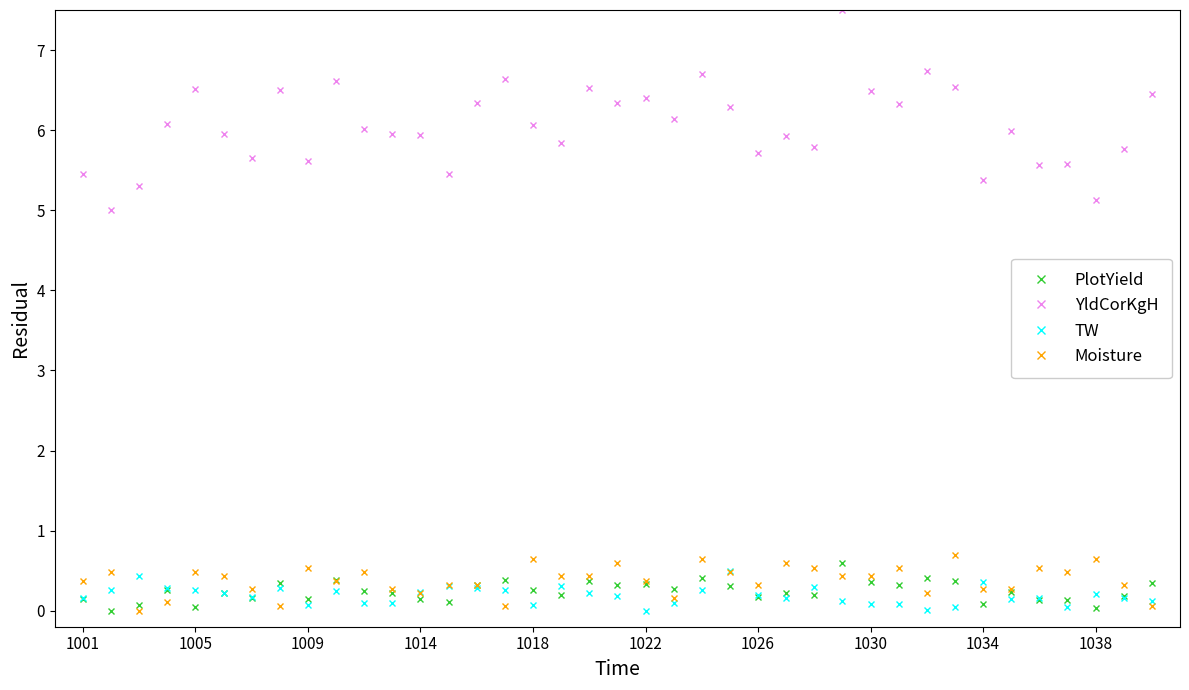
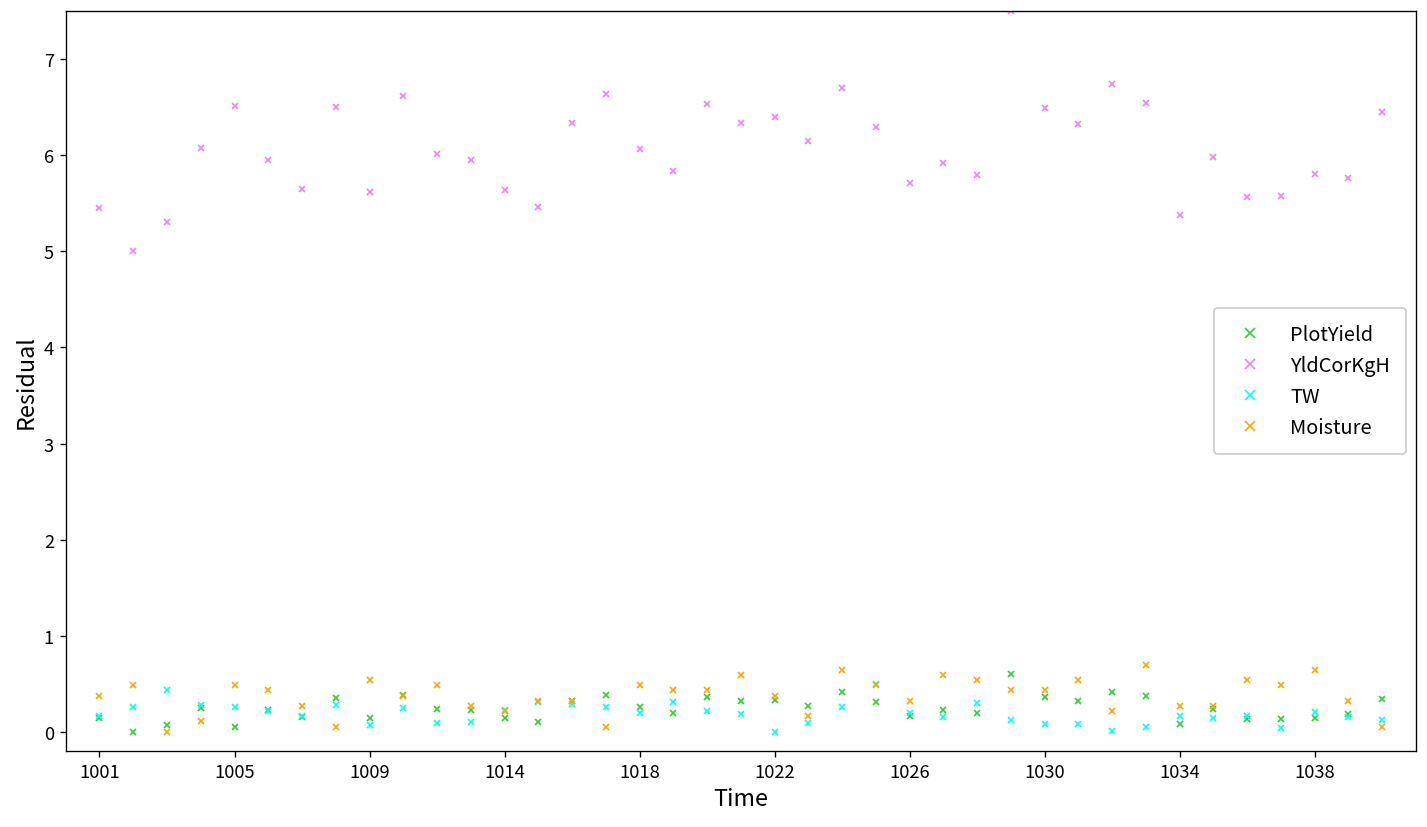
YldCorKgH, 1014: 5.9 -> 5.6
TW, 1018: 0.1 -> 0.2
Moisture, 1018: 0.6 -> 0.5
TW, 1034: 0.4 -> 0.2
PlotYield, 1038: 0.0 -> 0.1
YldCorKgH, 1038: 5.1 -> 5.8
